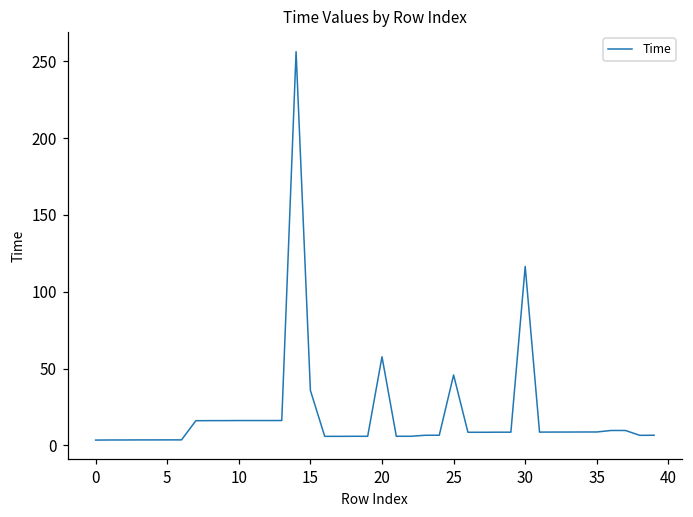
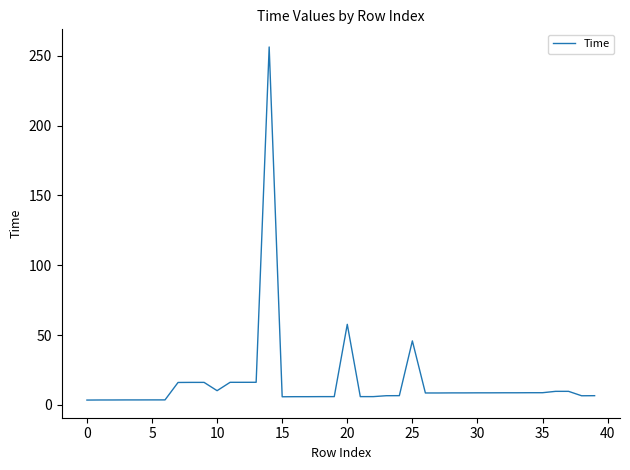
10: 16 -> 10
15: 36 -> 6
30: 116 -> 9
